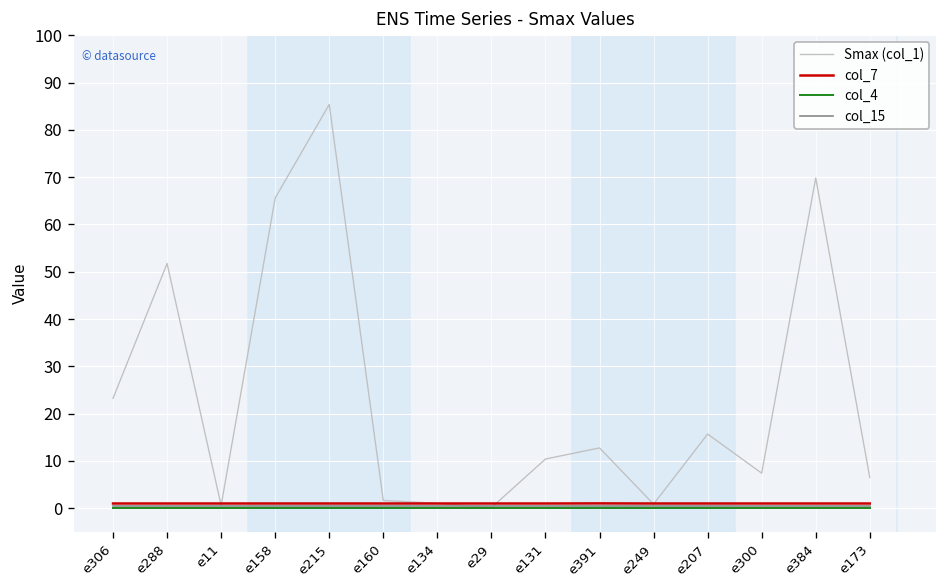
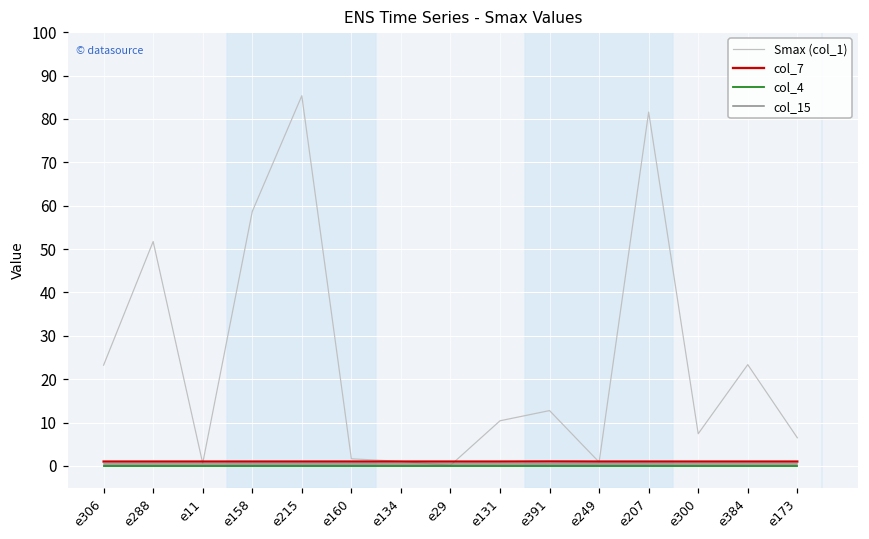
Smax (col_1), e158: 66 -> 59
Smax (col_1), e207: 16 -> 82
Smax (col_1), e384: 70 -> 23
